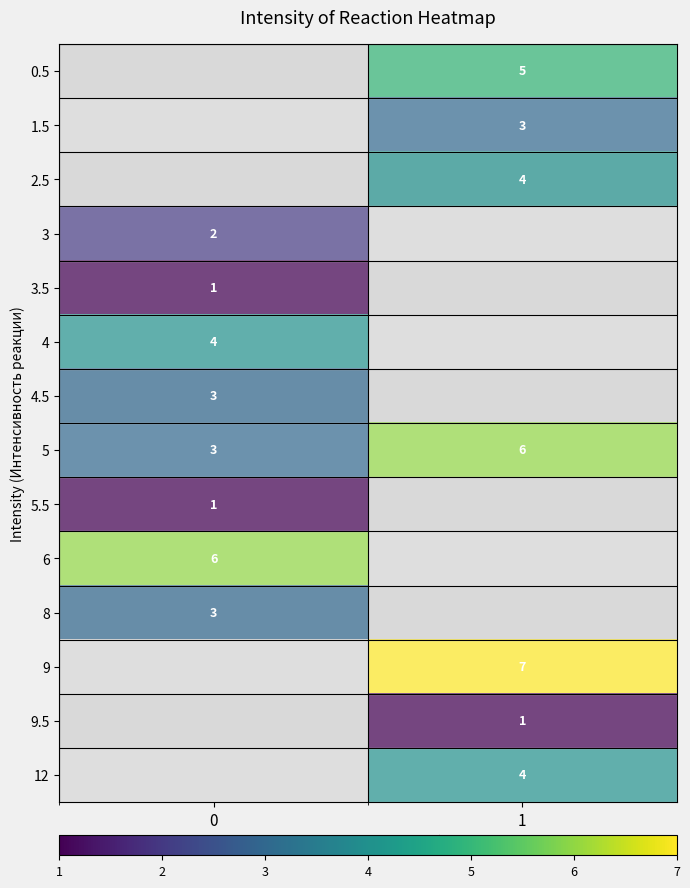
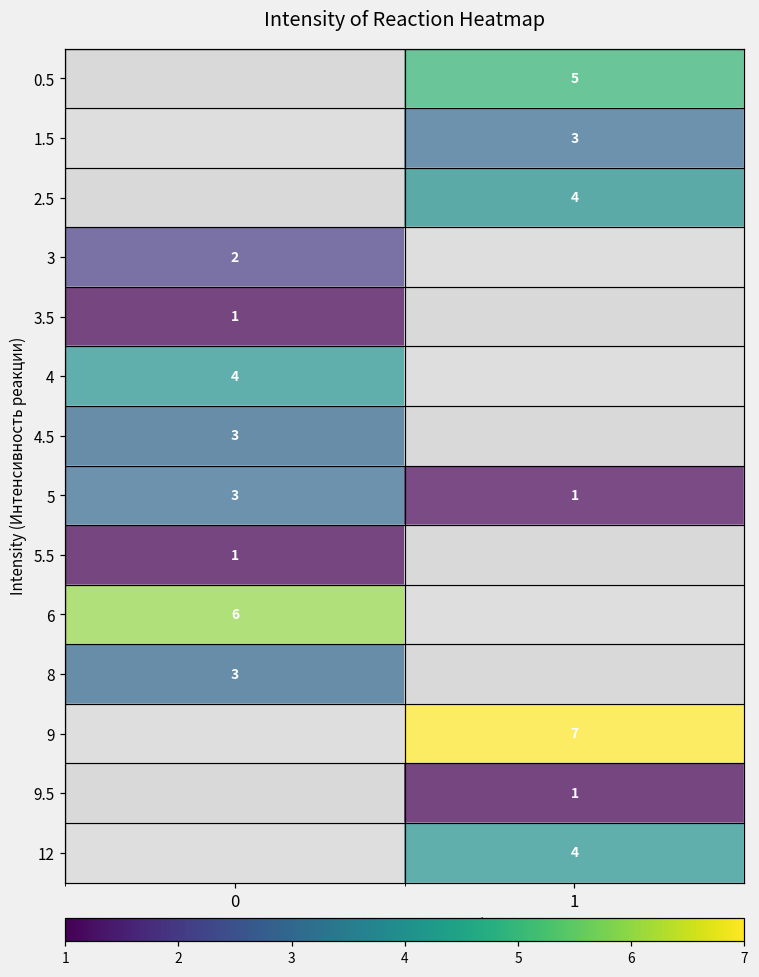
5, 1: 6 -> 1
